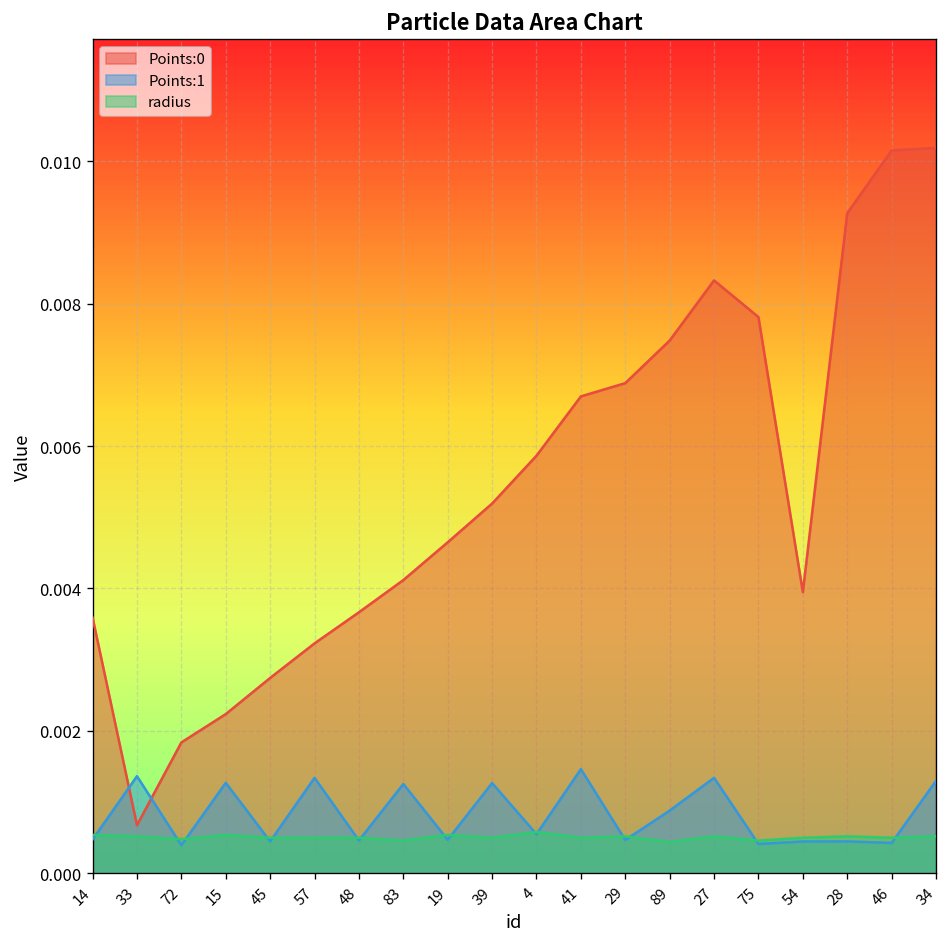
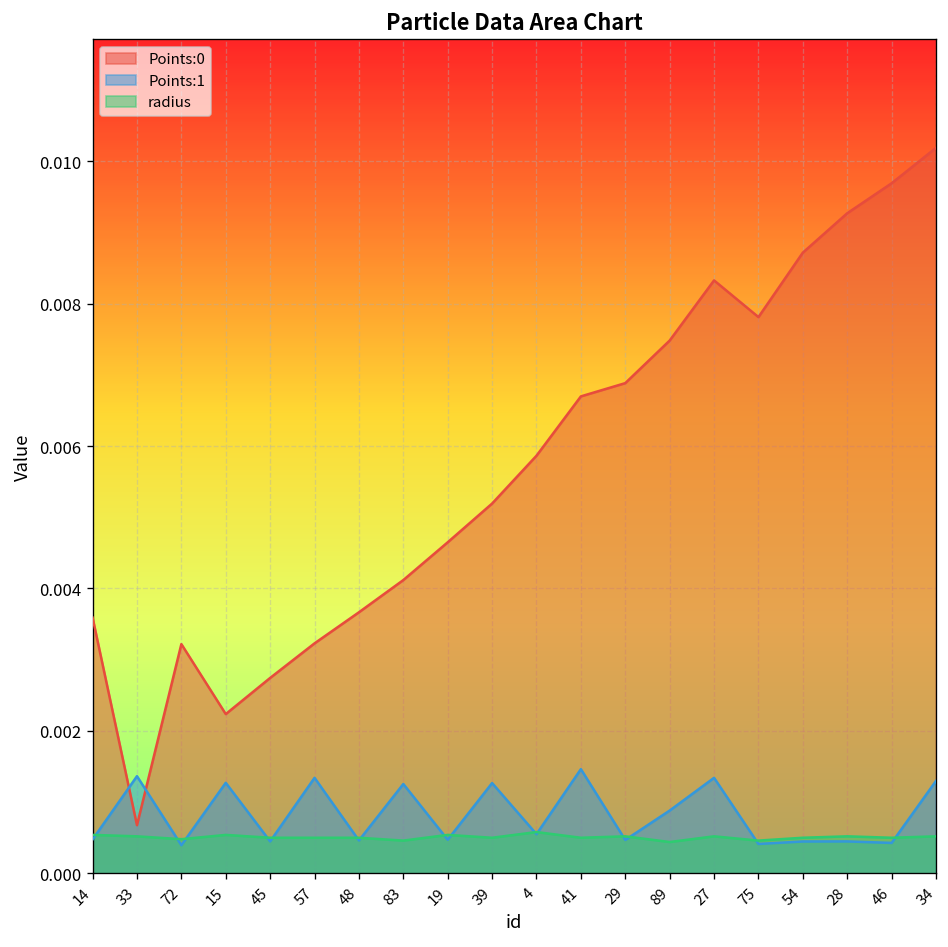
Points:0, 72: 0.0018 -> 0.0032
Points:0, 54: 0.0039 -> 0.0087
Points:0, 46: 0.0102 -> 0.0097
